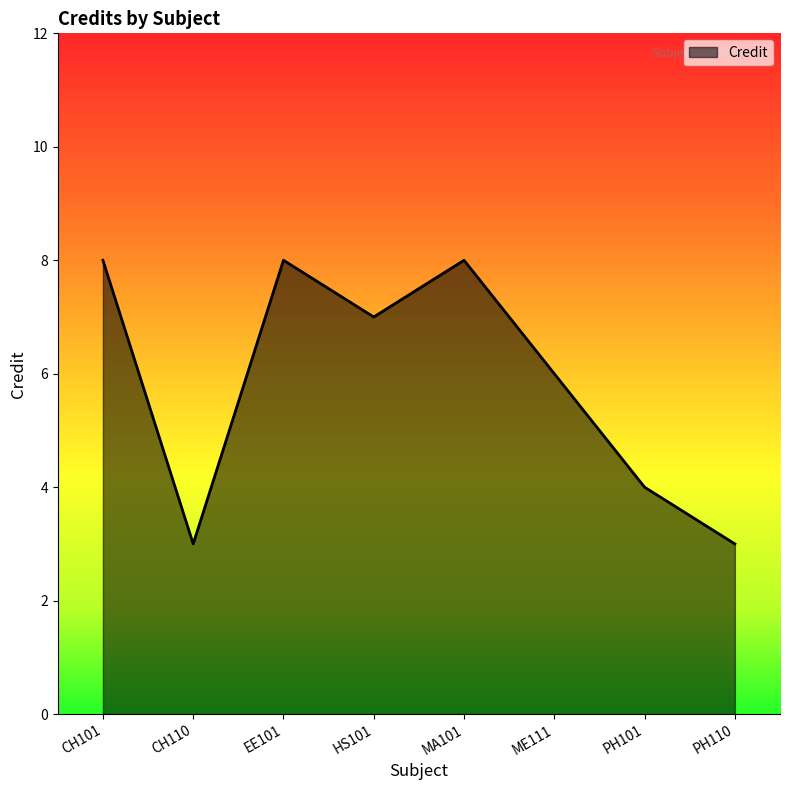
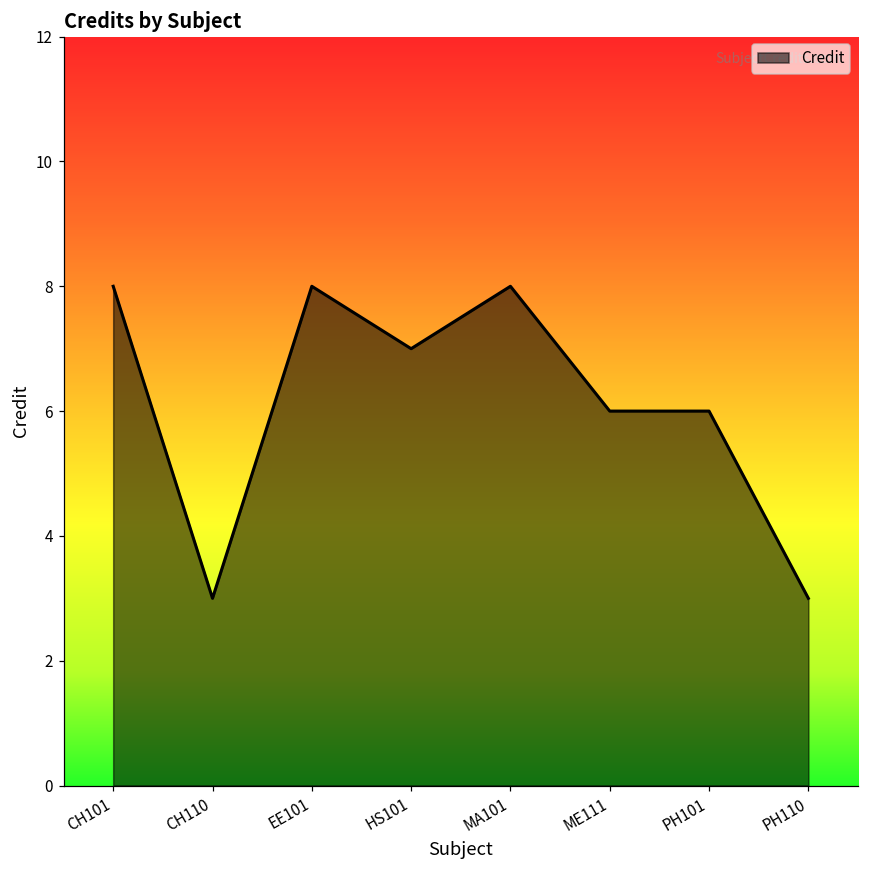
PH101: 4 -> 6
